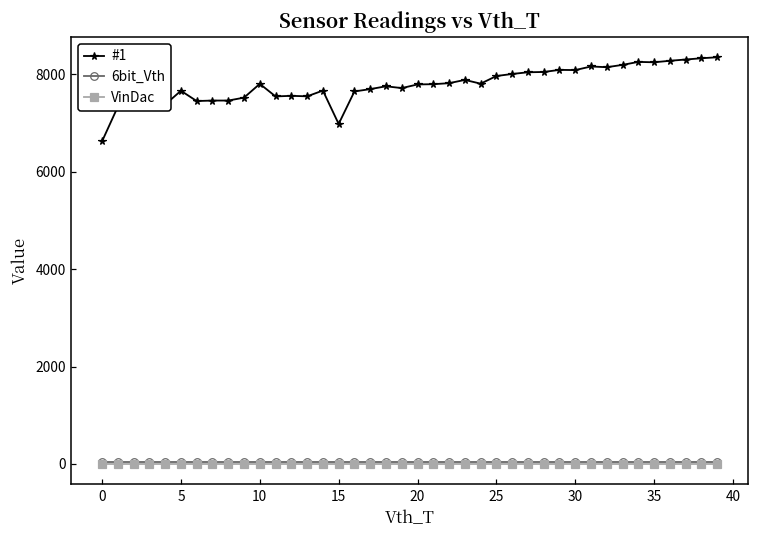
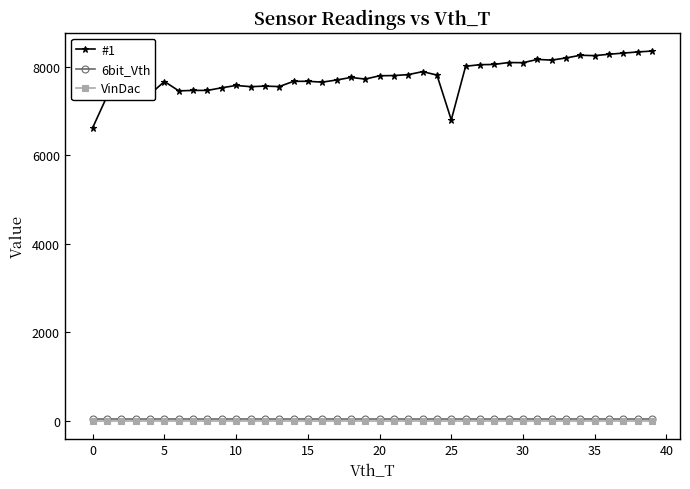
#1, 10: 7800 -> 7600
#1, 15: 7000 -> 7700
#1, 25: 8000 -> 6800
